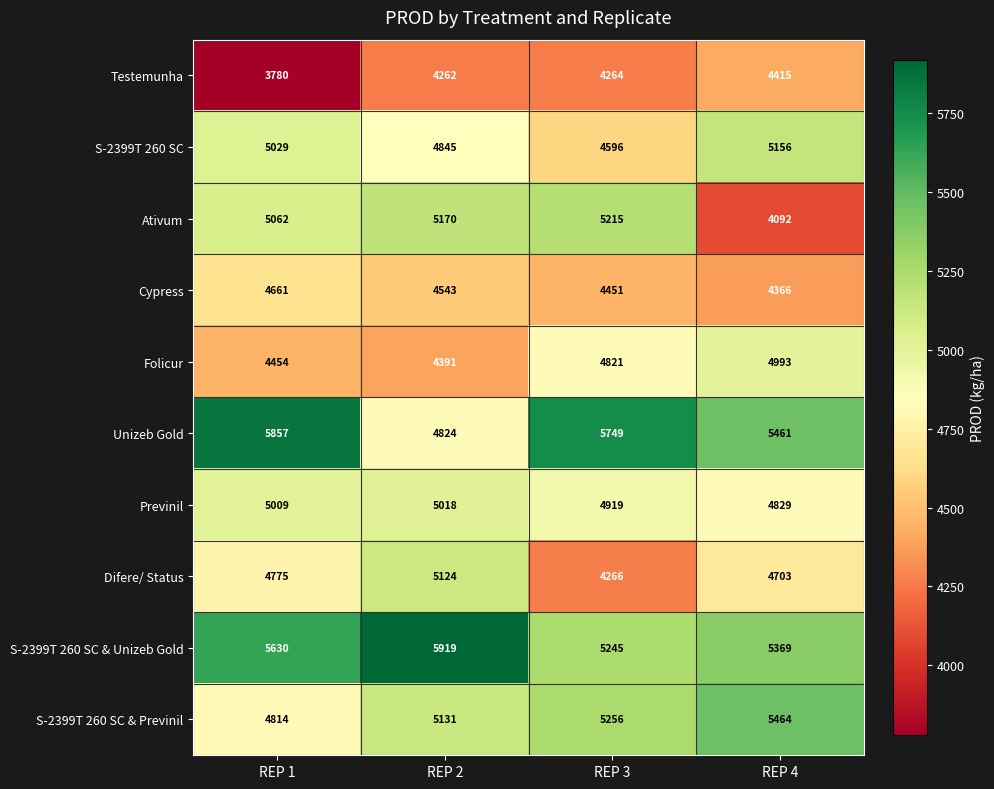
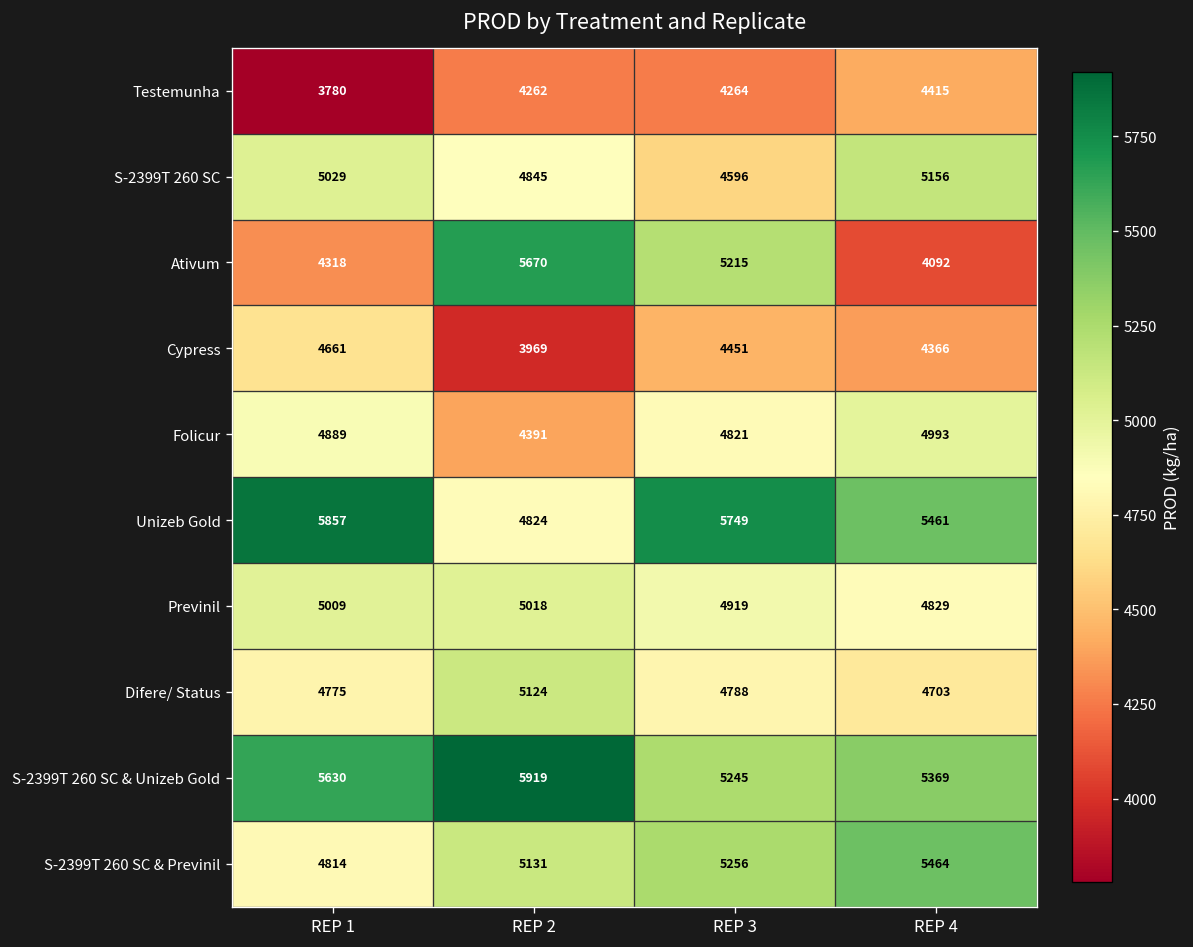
Ativum, REP 1: 5062 -> 4318
Ativum, REP 2: 5170 -> 5670
Cypress, REP 2: 4543 -> 3969
Folicur, REP 1: 4454 -> 4889
Difere/ Status, REP 3: 4266 -> 4788
